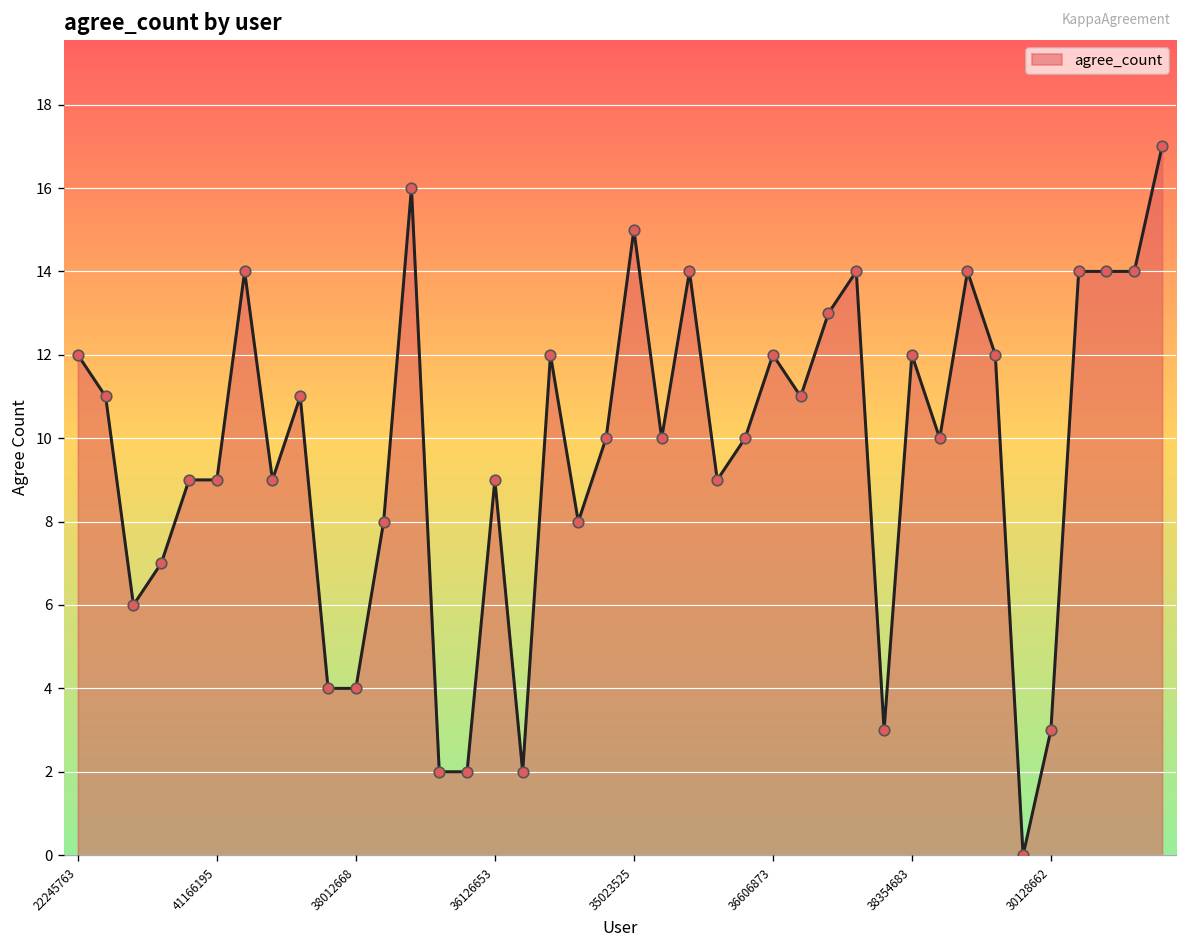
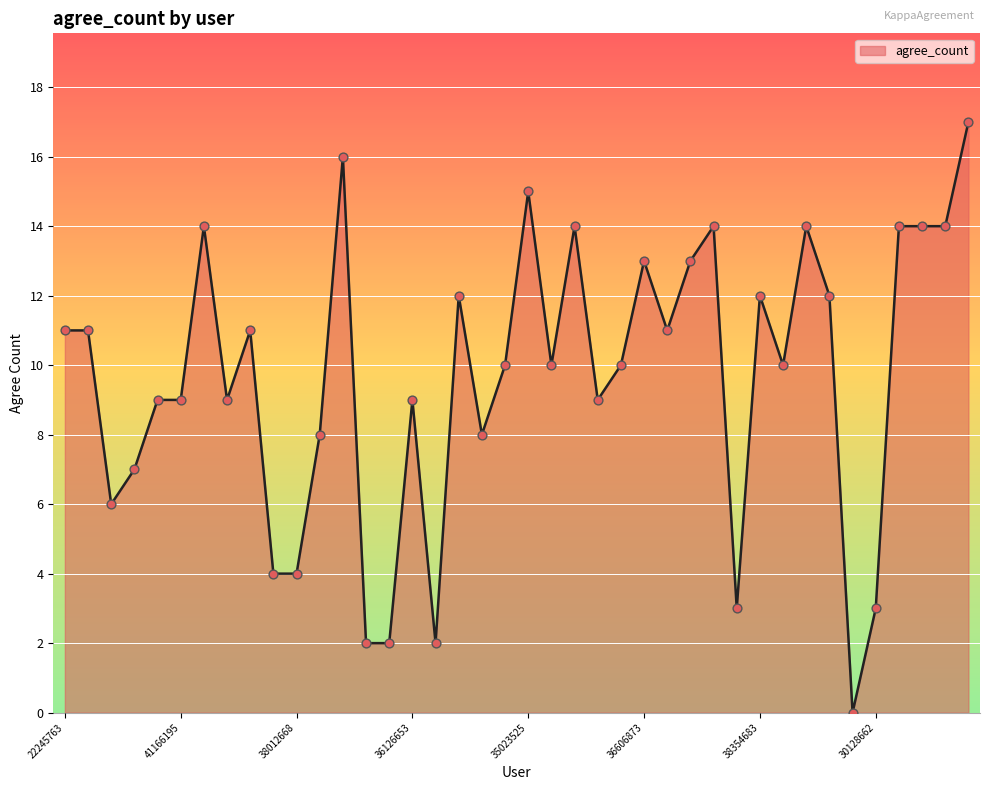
22245763: 12 -> 11
36606873: 12 -> 13
